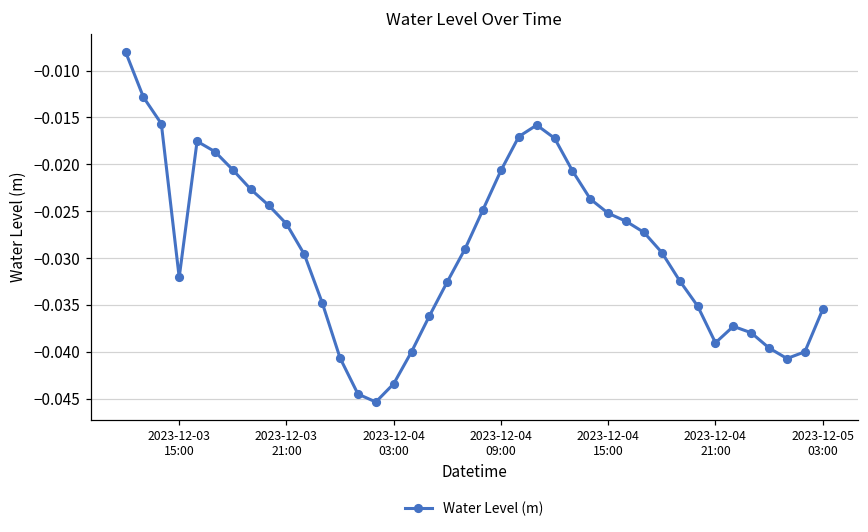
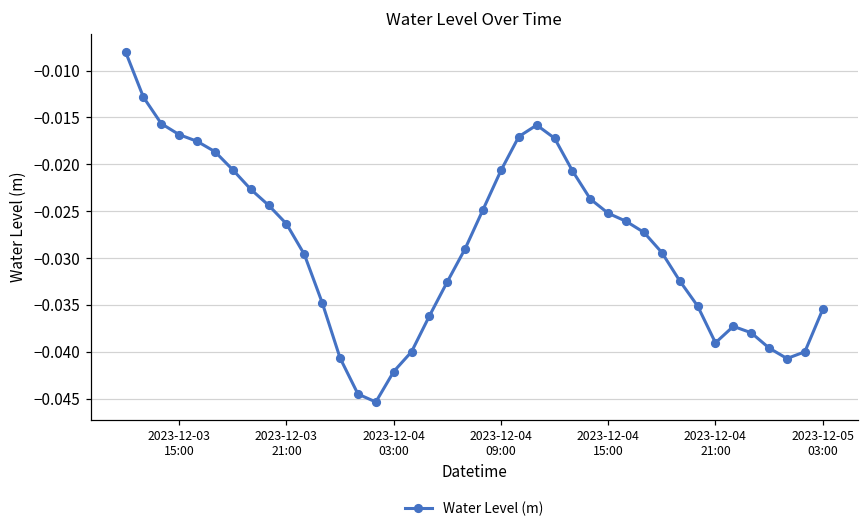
2023-12-03 15:00: -0.032 -> -0.017
2023-12-04 03:00: -0.043 -> -0.042
